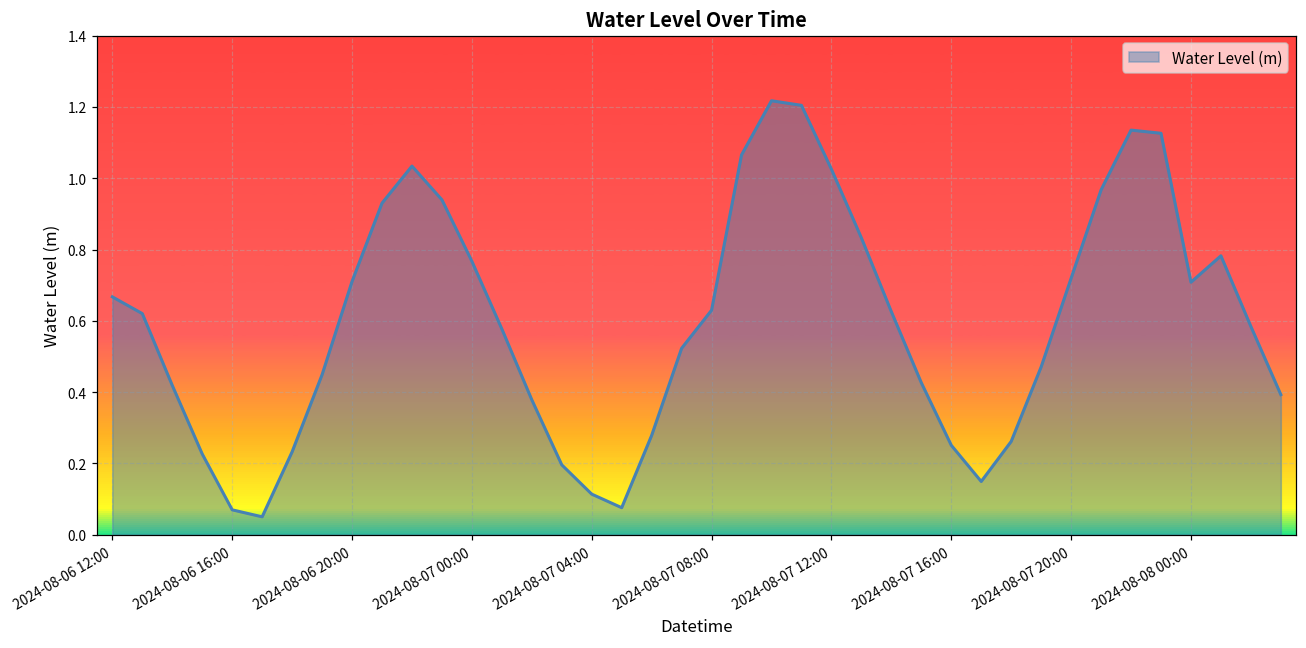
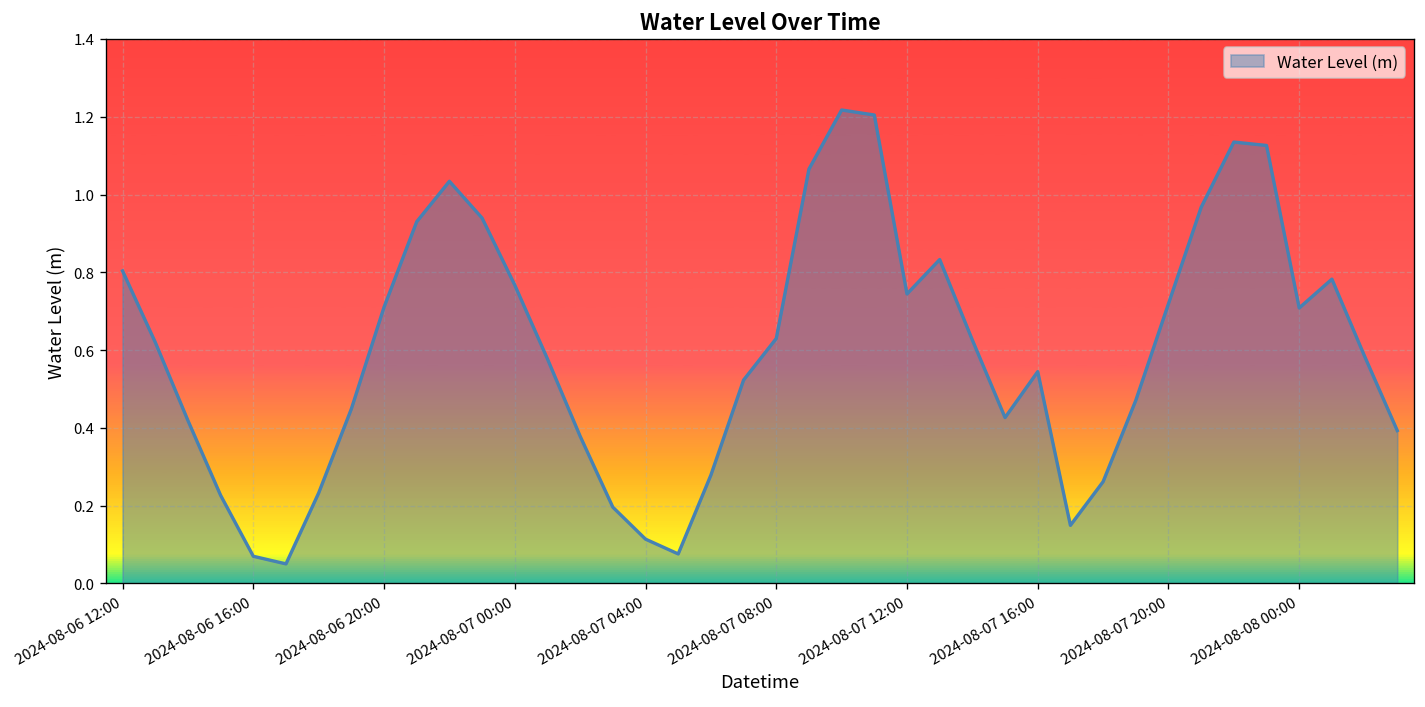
2024-08-06 12:00: 0.67 -> 0.80
2024-08-07 12:00: 1.03 -> 0.74
2024-08-07 16:00: 0.25 -> 0.54
